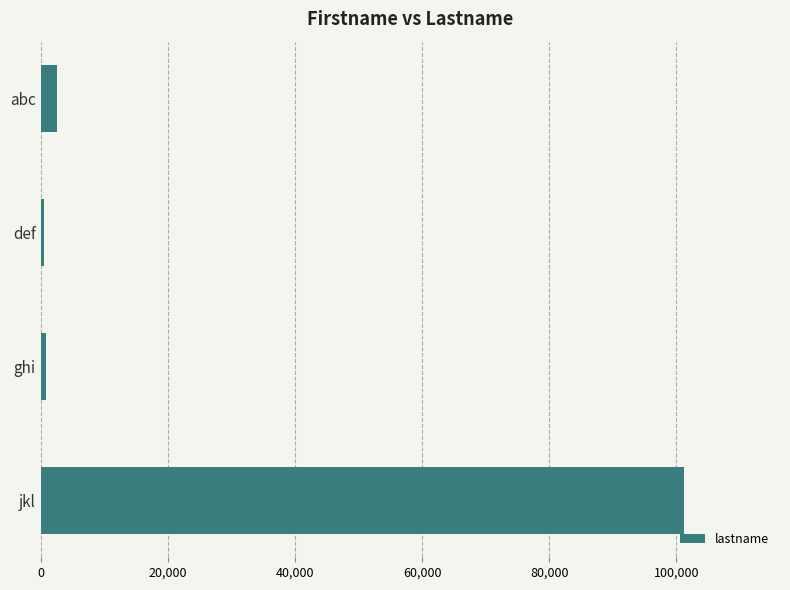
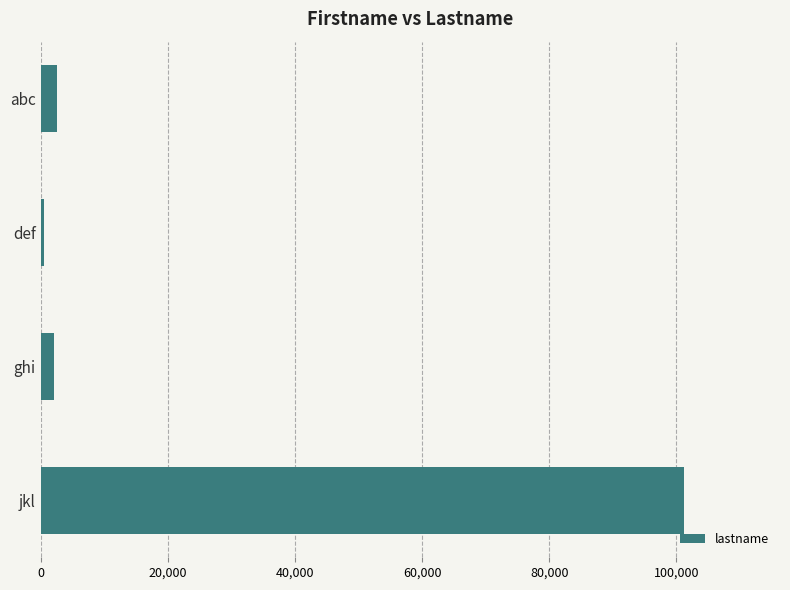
ghi: 1,000 -> 2,000
